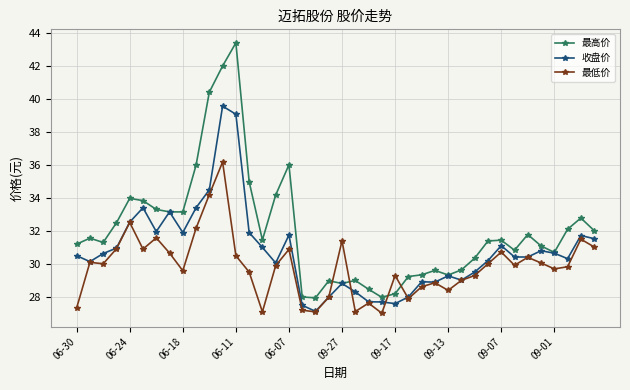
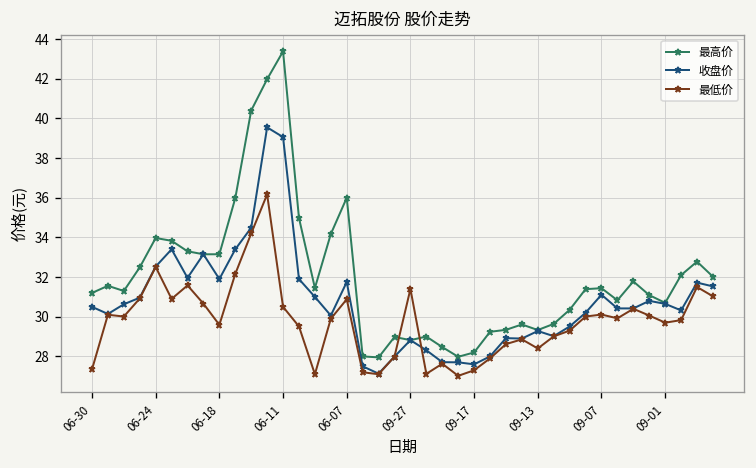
最低价, 09-17: 29.3 -> 27.3
最低价, 09-07: 30.7 -> 30.1
